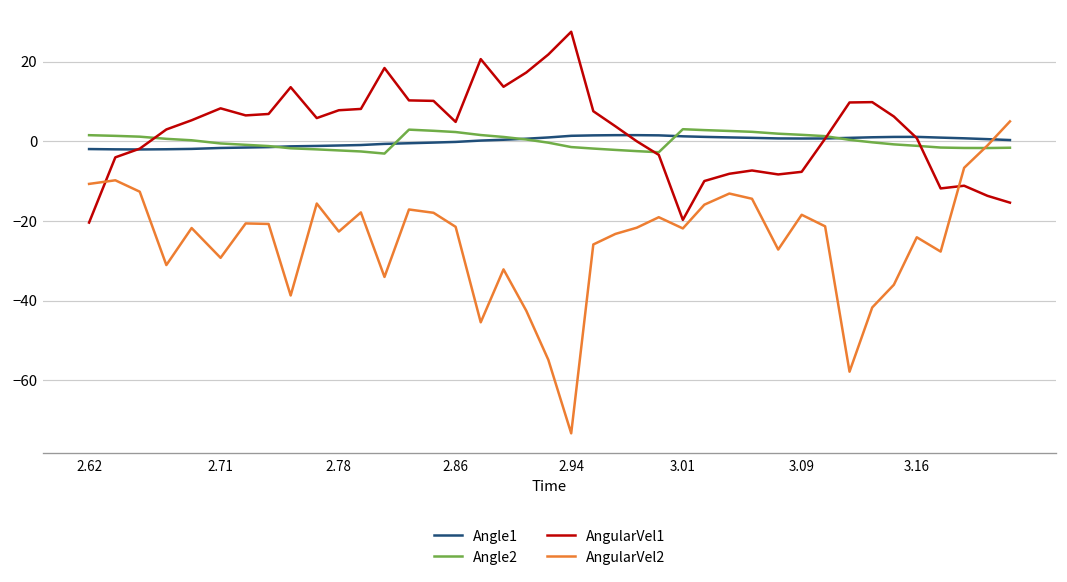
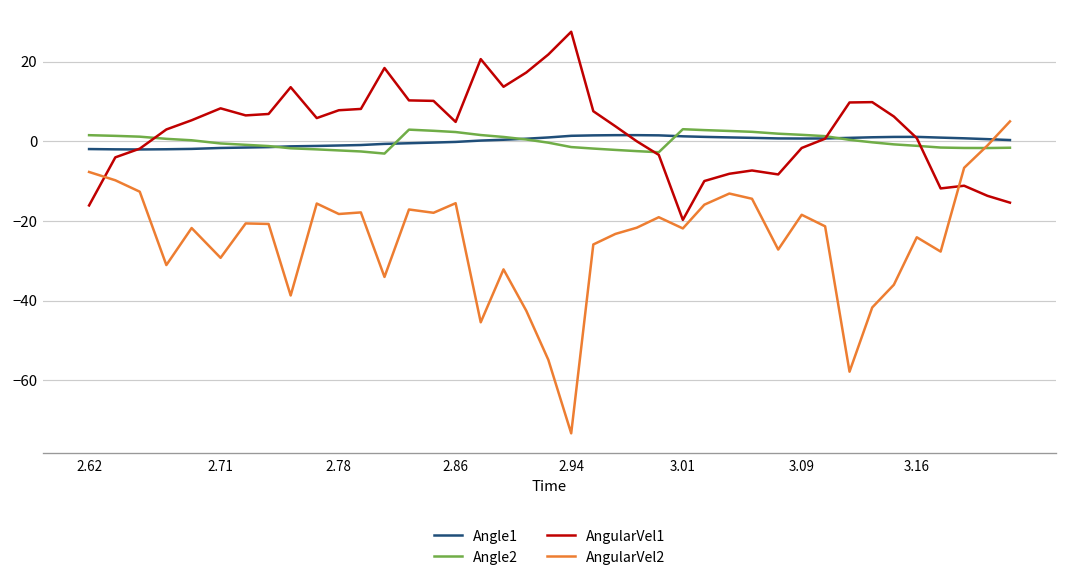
AngularVel1, 2.62: -20 -> -16
AngularVel2, 2.62: -11 -> -8
AngularVel2, 2.78: -23 -> -18
AngularVel2, 2.86: -21 -> -16
AngularVel1, 3.09: -8 -> -2
